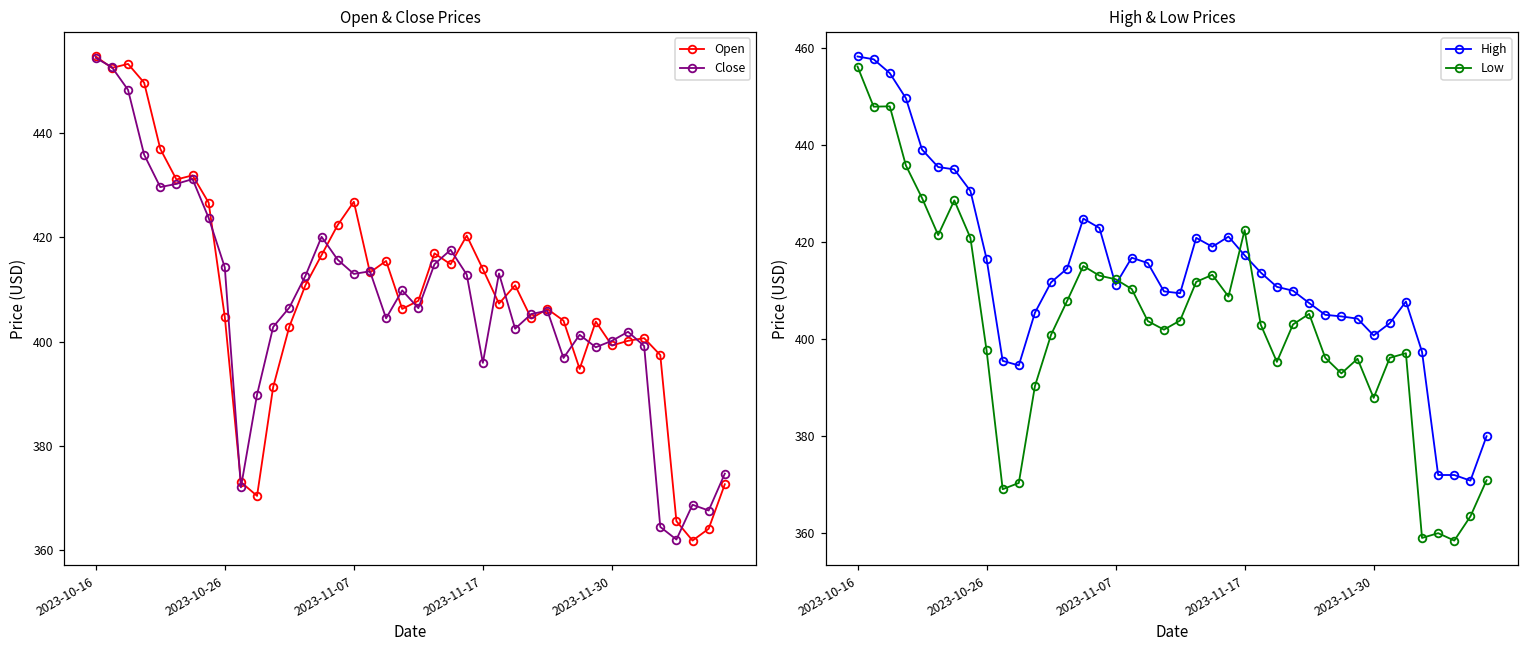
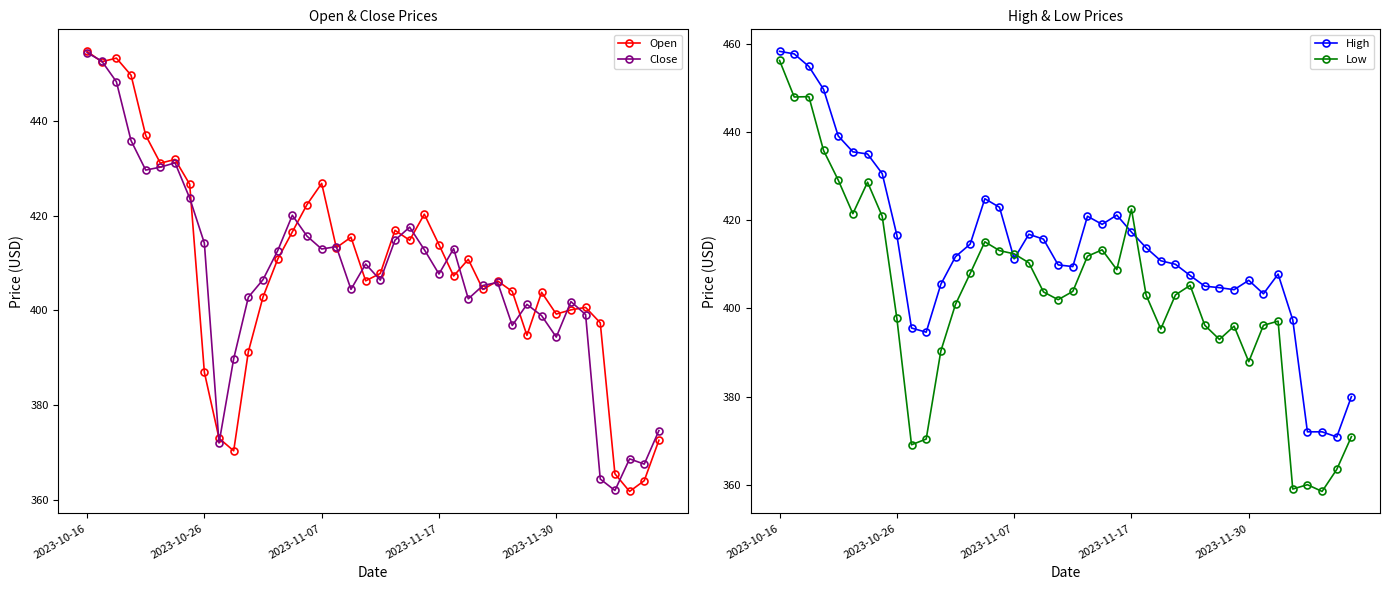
Open & Close Prices, Open, 2023-10-26: 405 -> 387
Open & Close Prices, Close, 2023-11-17: 396 -> 408
Open & Close Prices, Close, 2023-11-30: 400 -> 394
High & Low Prices, High, 2023-11-30: 401 -> 406
